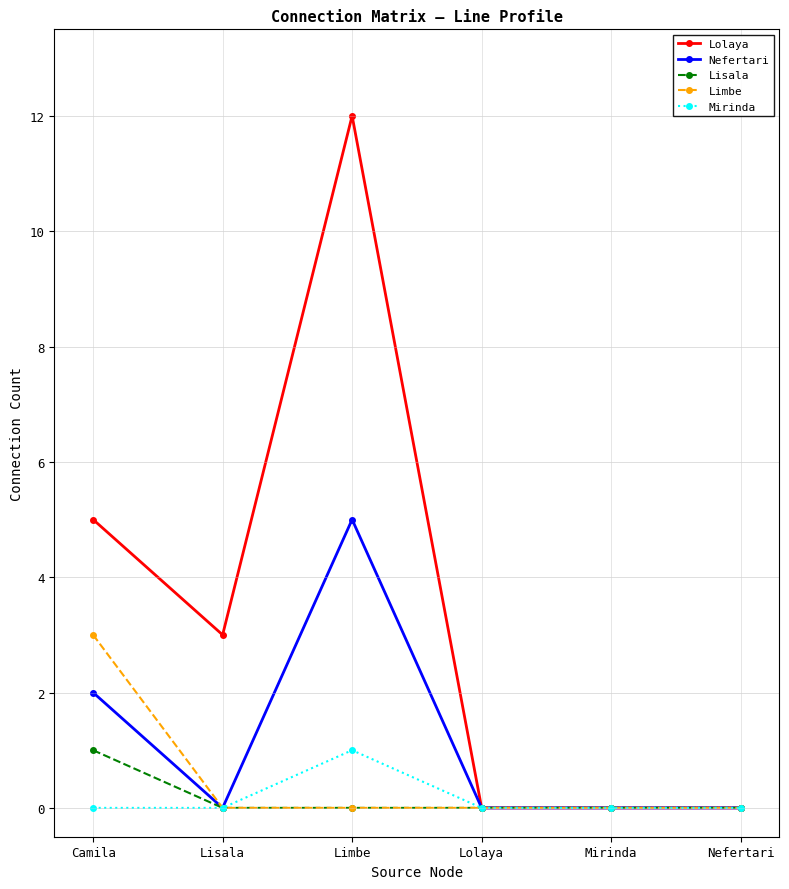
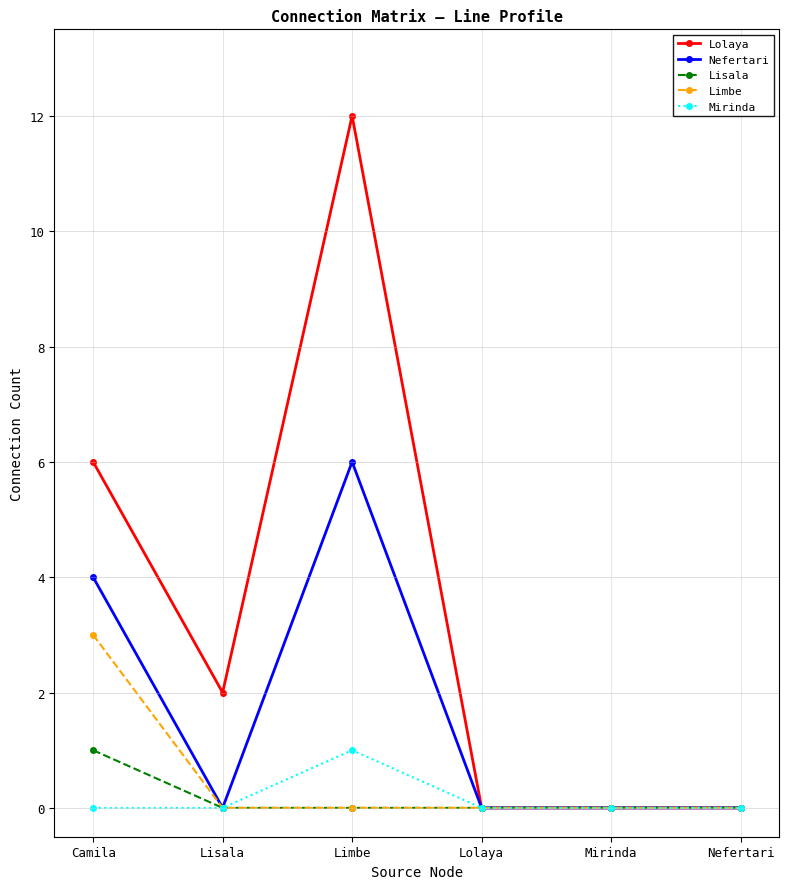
Lolaya, Camila: 5 -> 6
Nefertari, Camila: 2 -> 4
Lolaya, Lisala: 3 -> 2
Nefertari, Limbe: 5 -> 6
